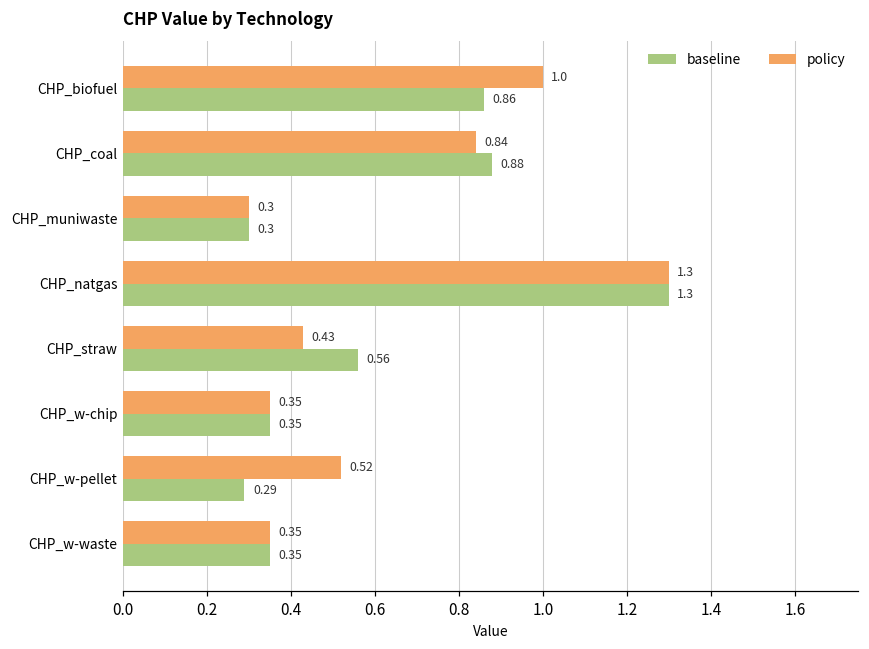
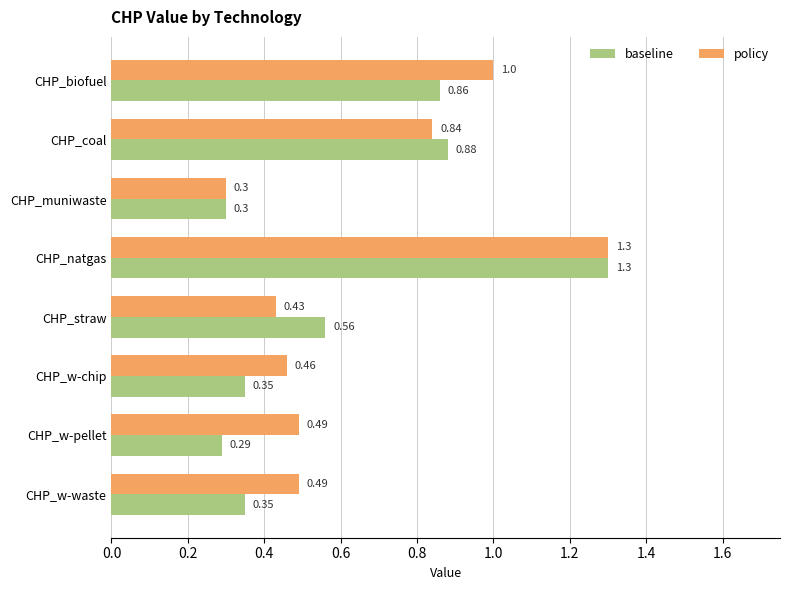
policy, CHP_w-chip: 0.35 -> 0.46
policy, CHP_w-pellet: 0.52 -> 0.49
policy, CHP_w-waste: 0.35 -> 0.49
